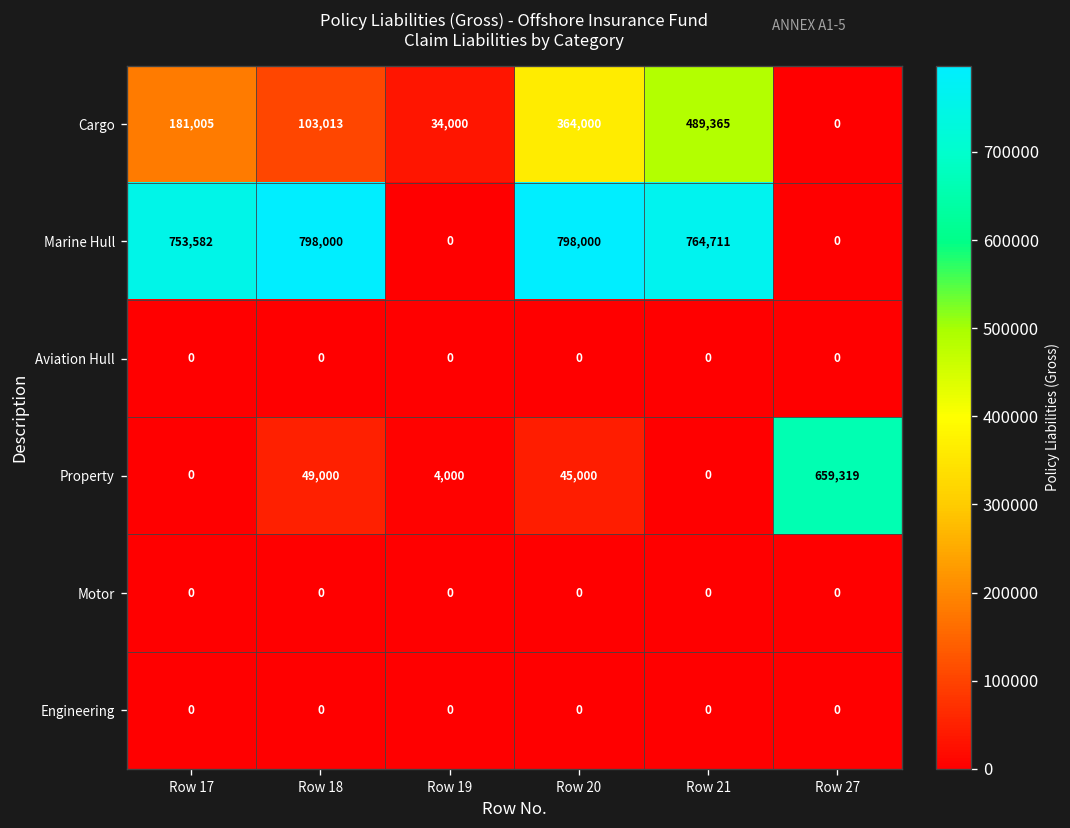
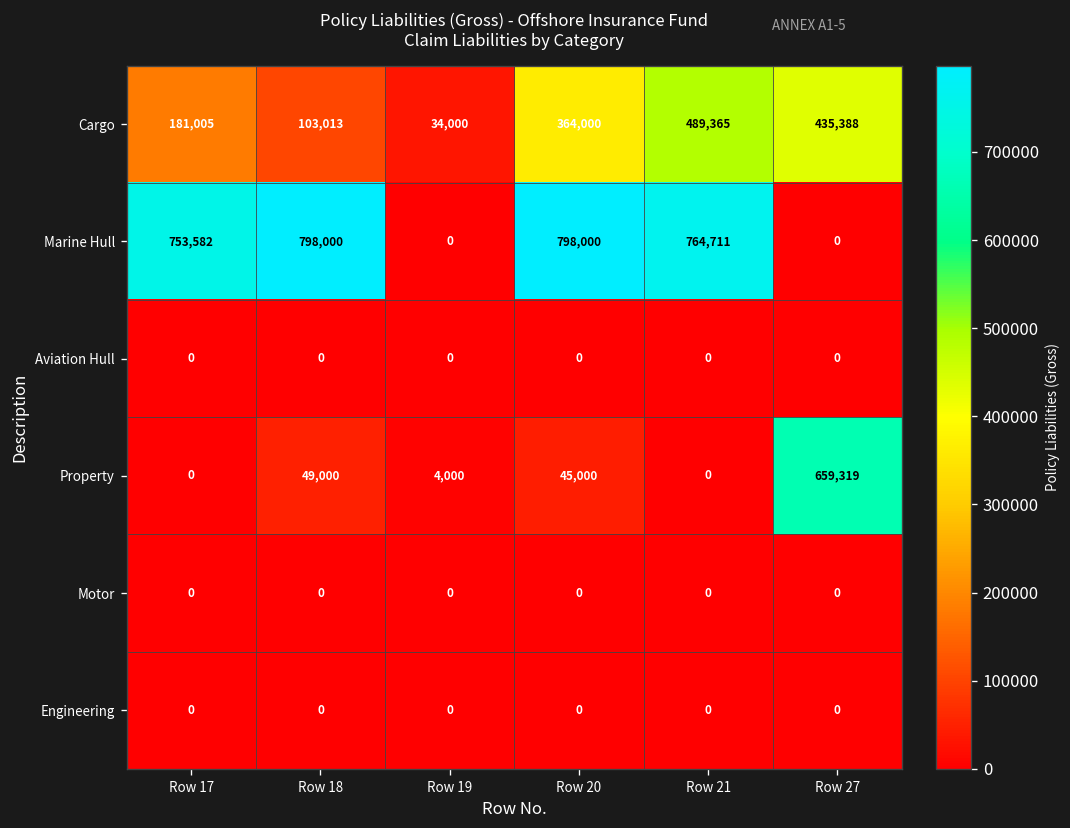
Cargo, Row 27: 0 -> 435,388
